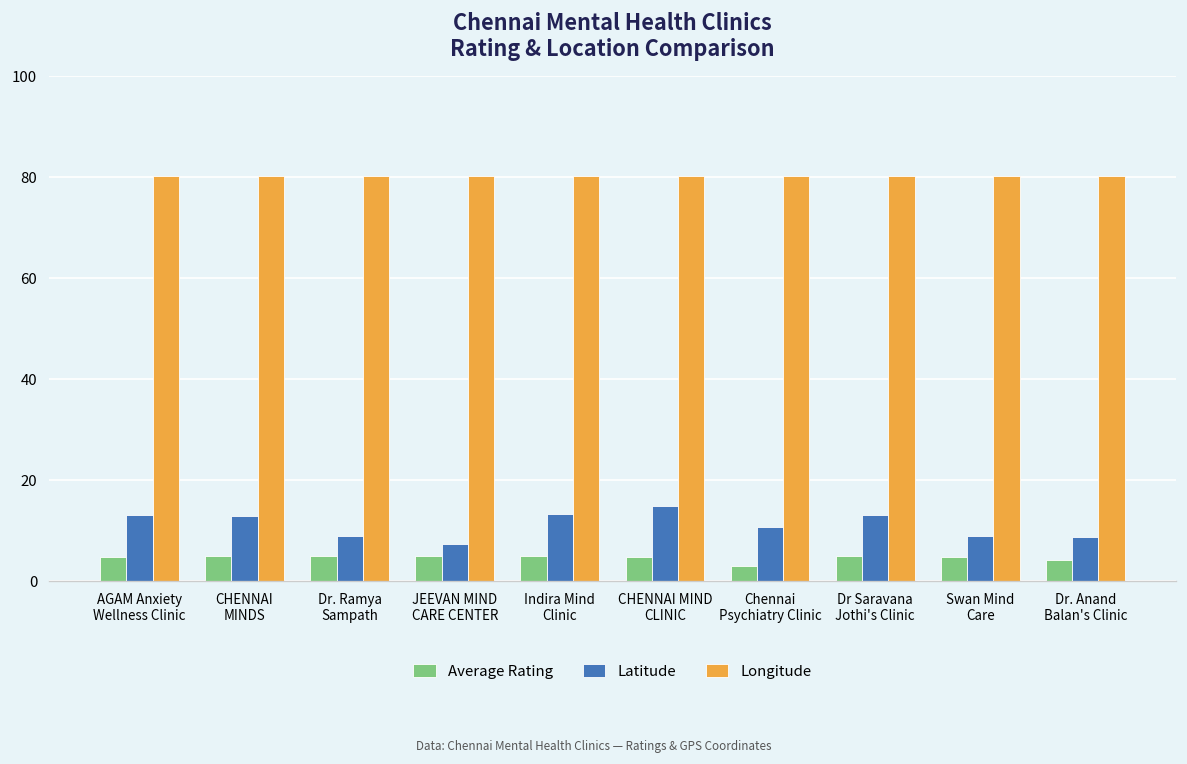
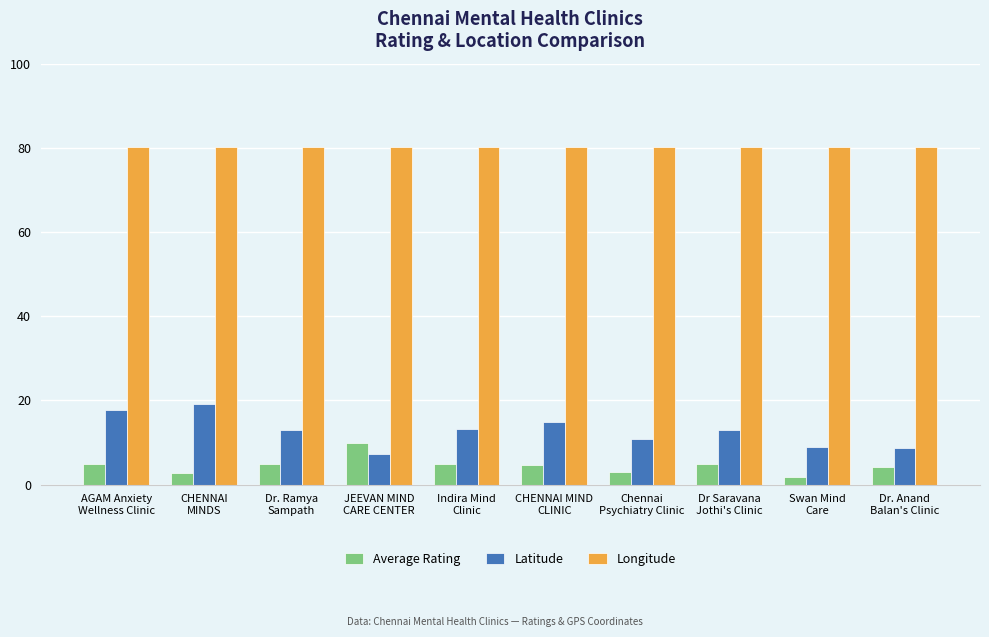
Latitude, AGAM Anxiety Wellness Clinic: 13 -> 18
Average Rating, CHENNAI MINDS: 5 -> 3
Latitude, CHENNAI MINDS: 13 -> 19
Latitude, Dr. Ramya Sampath: 9 -> 13
Average Rating, JEEVAN MIND CARE CENTER: 5 -> 10
Average Rating, Swan Mind Care: 5 -> 2
